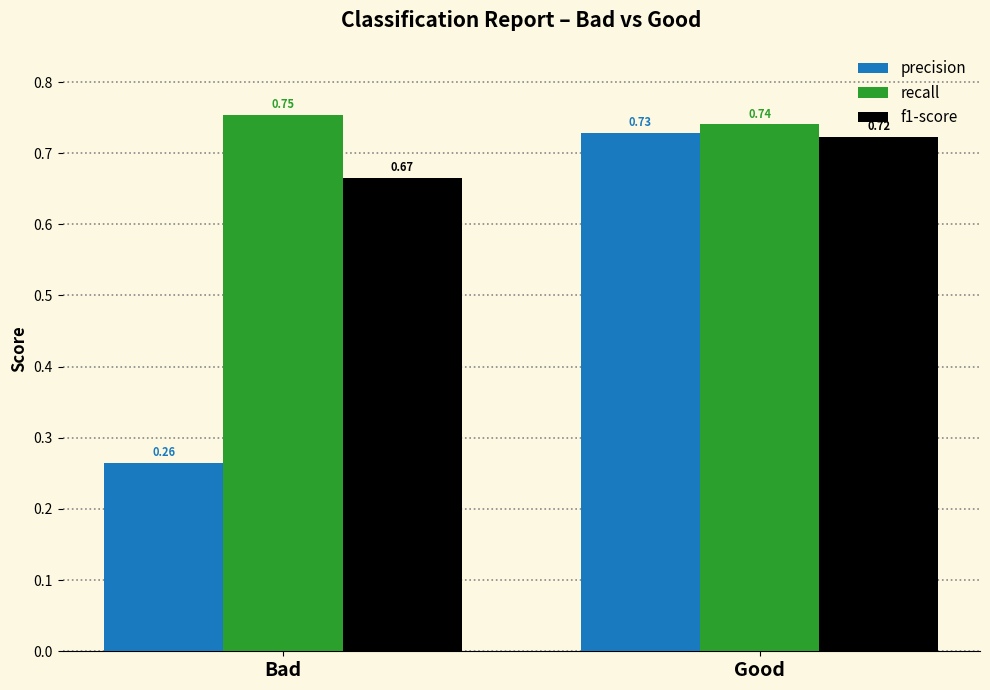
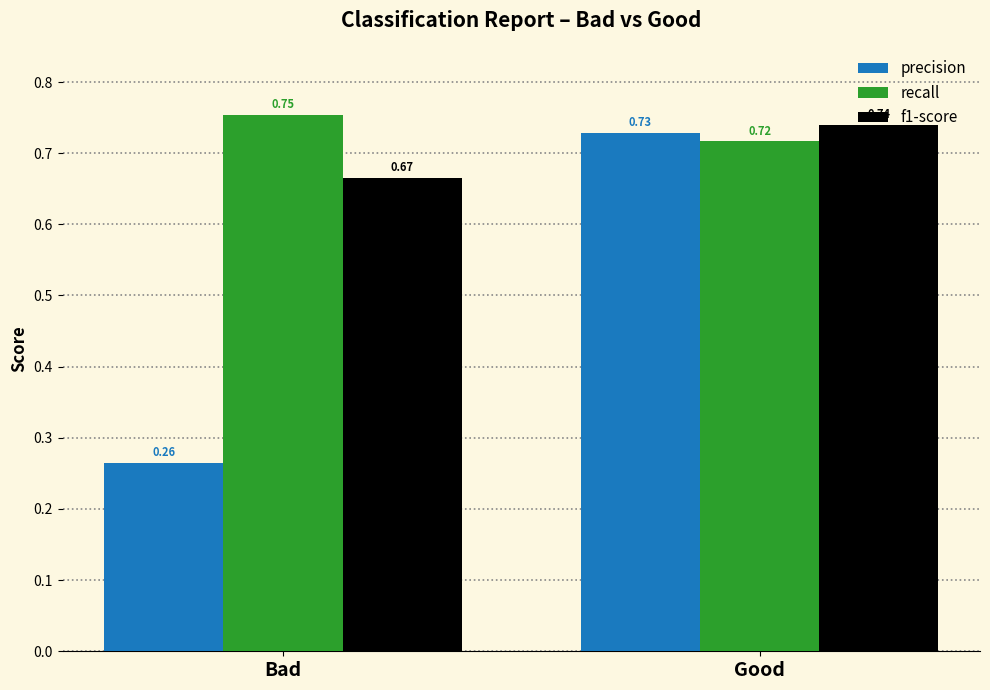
recall, Good: 0.74 -> 0.72
f1-score, Good: 0.72 -> 0.74
